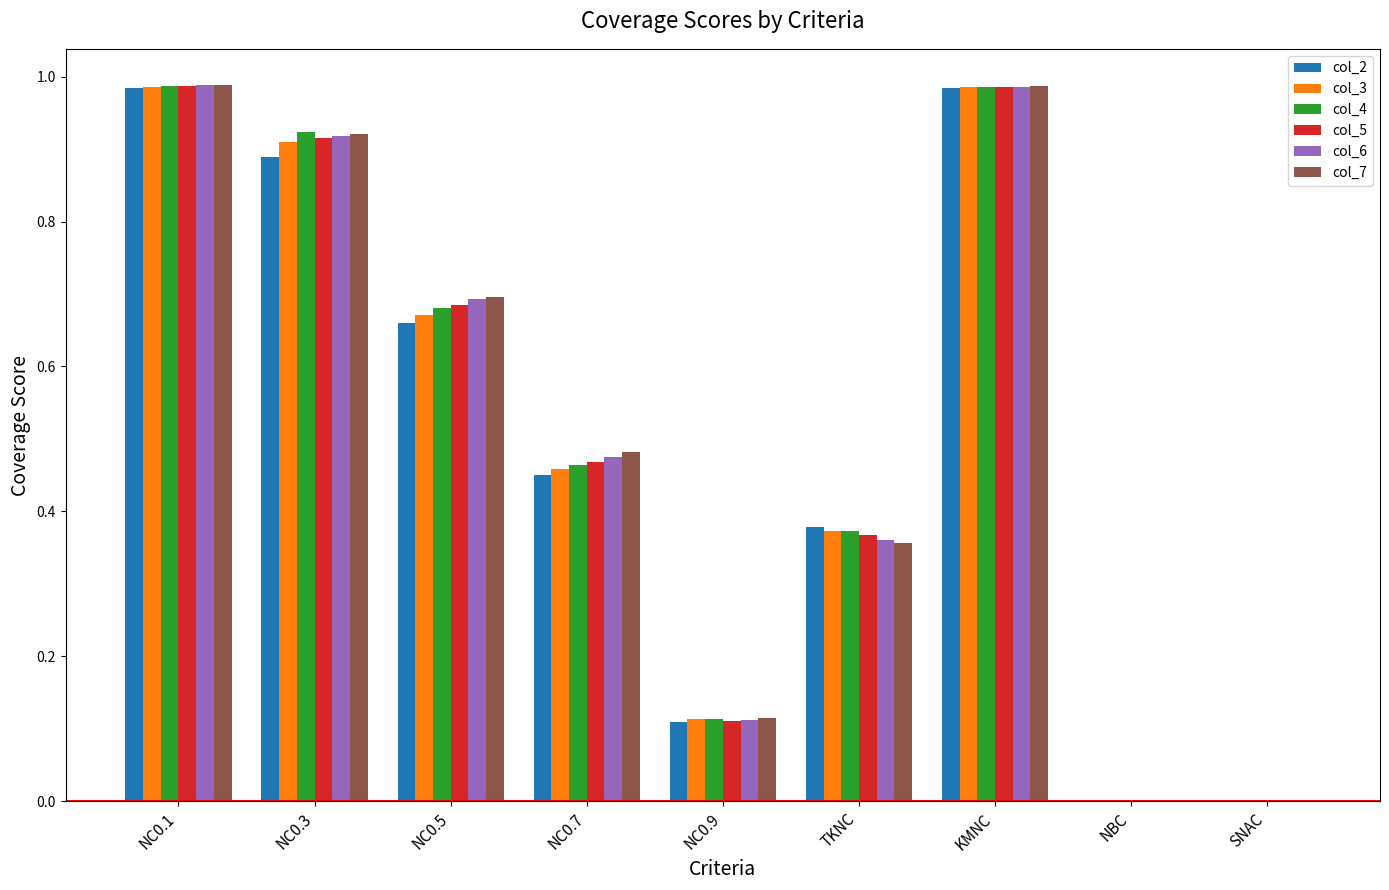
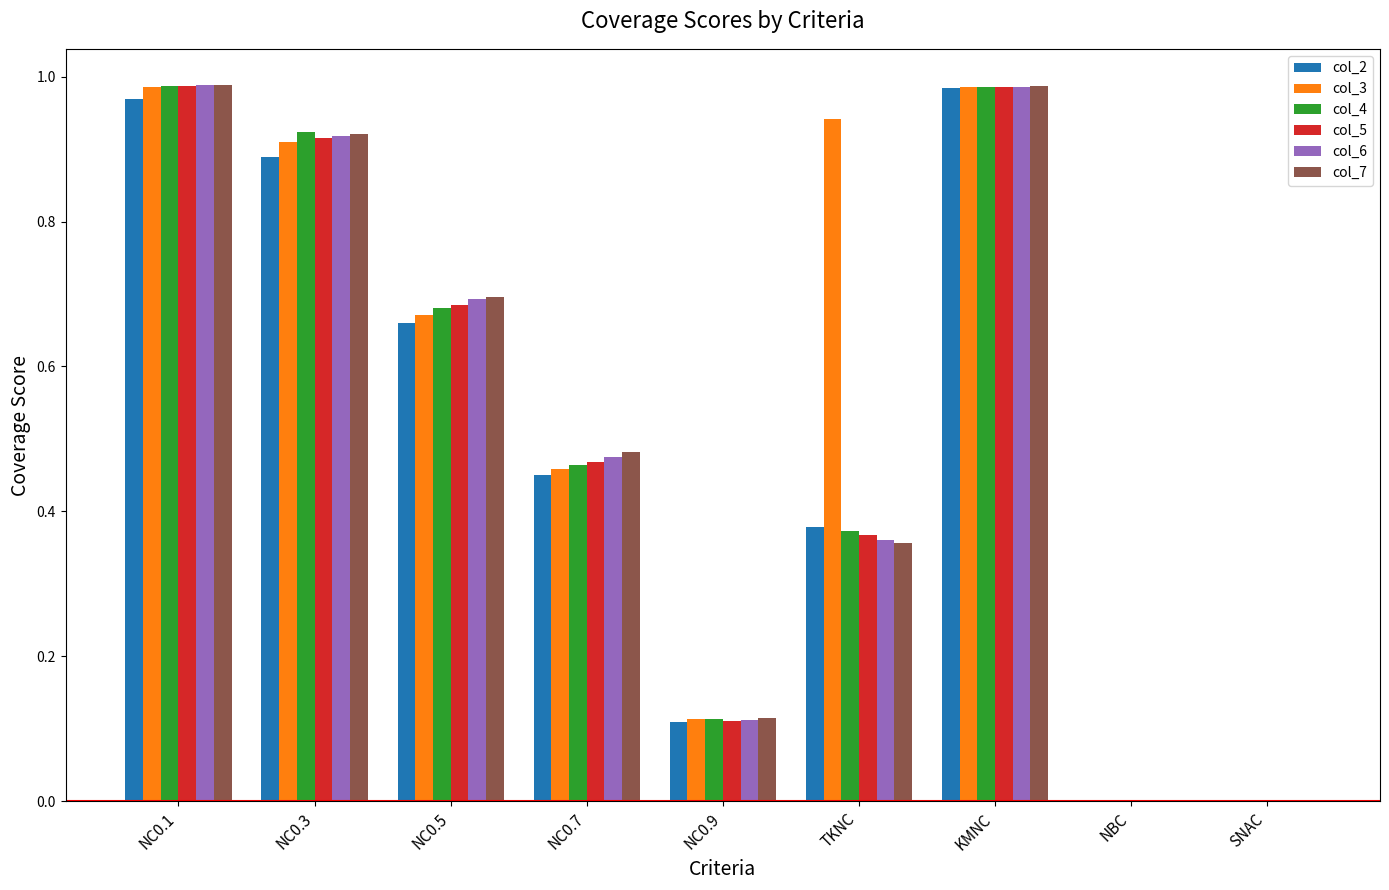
col_2, NC0.1: 0.98 -> 0.97
col_3, TKNC: 0.37 -> 0.94
